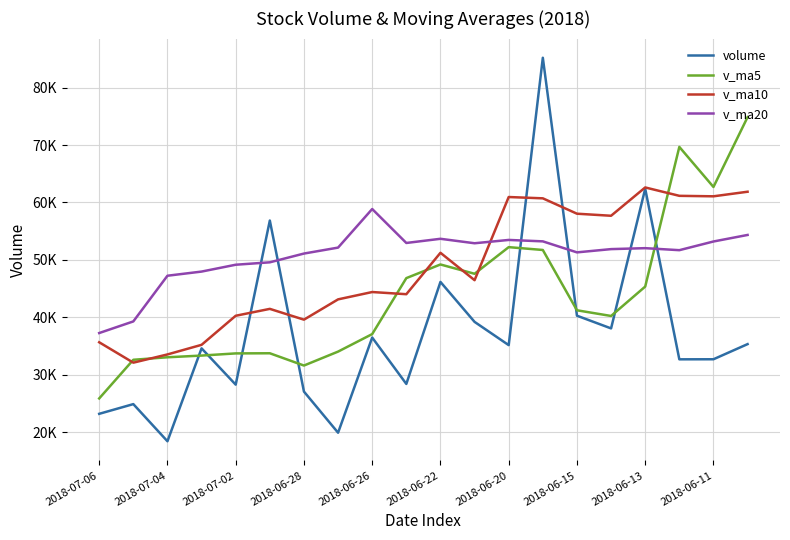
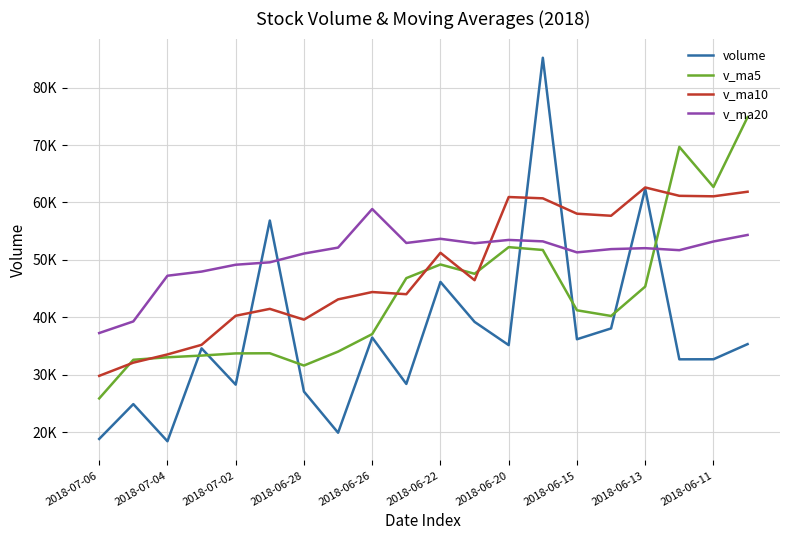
volume, 2018-07-06: 23000 -> 19000
v_ma10, 2018-07-06: 36000 -> 30000
volume, 2018-06-15: 40000 -> 36000
